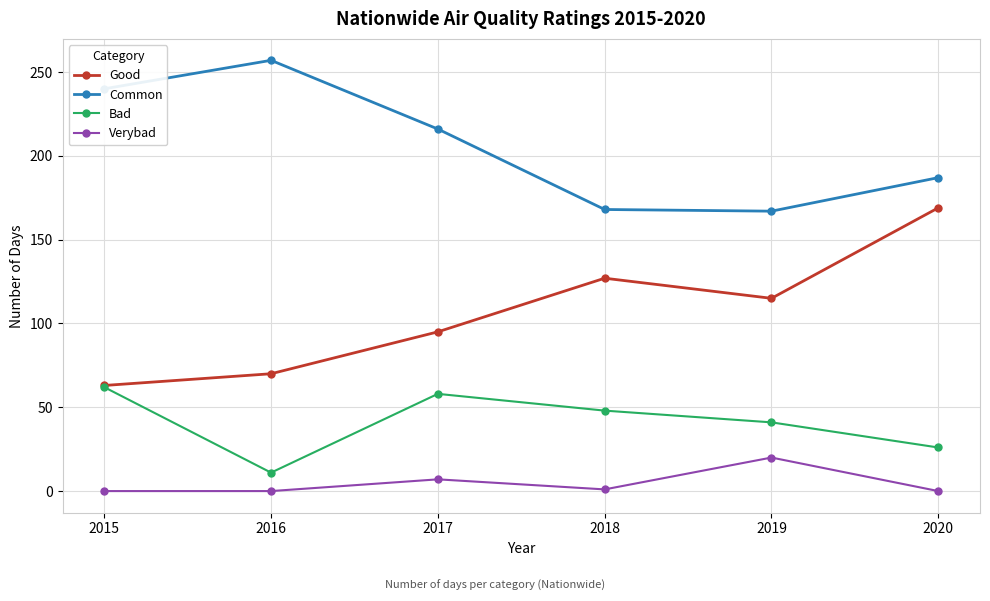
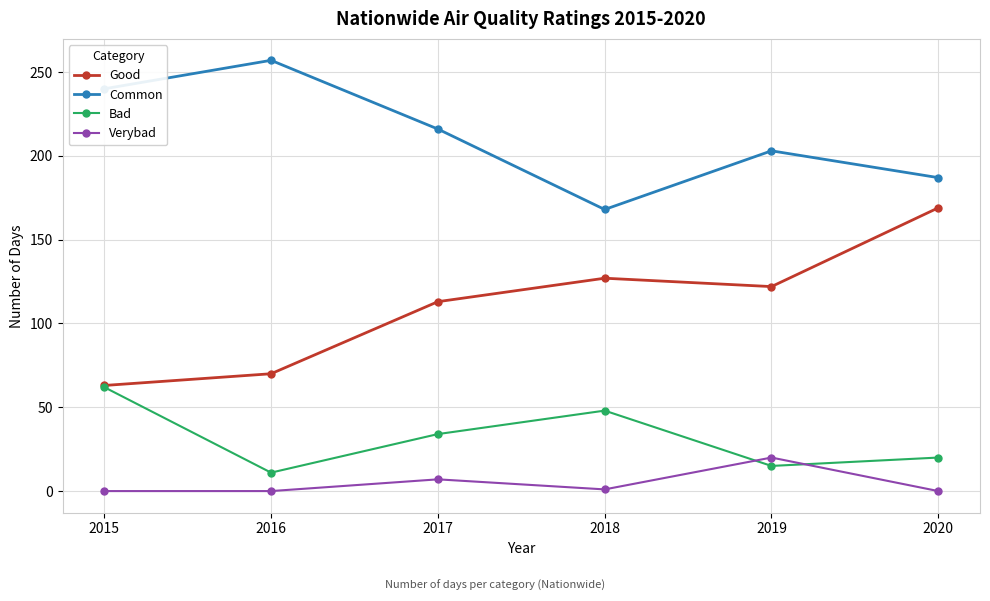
Good, 2017: 95 -> 113
Bad, 2017: 58 -> 34
Good, 2019: 115 -> 122
Common, 2019: 167 -> 203
Bad, 2019: 41 -> 15
Bad, 2020: 26 -> 20
